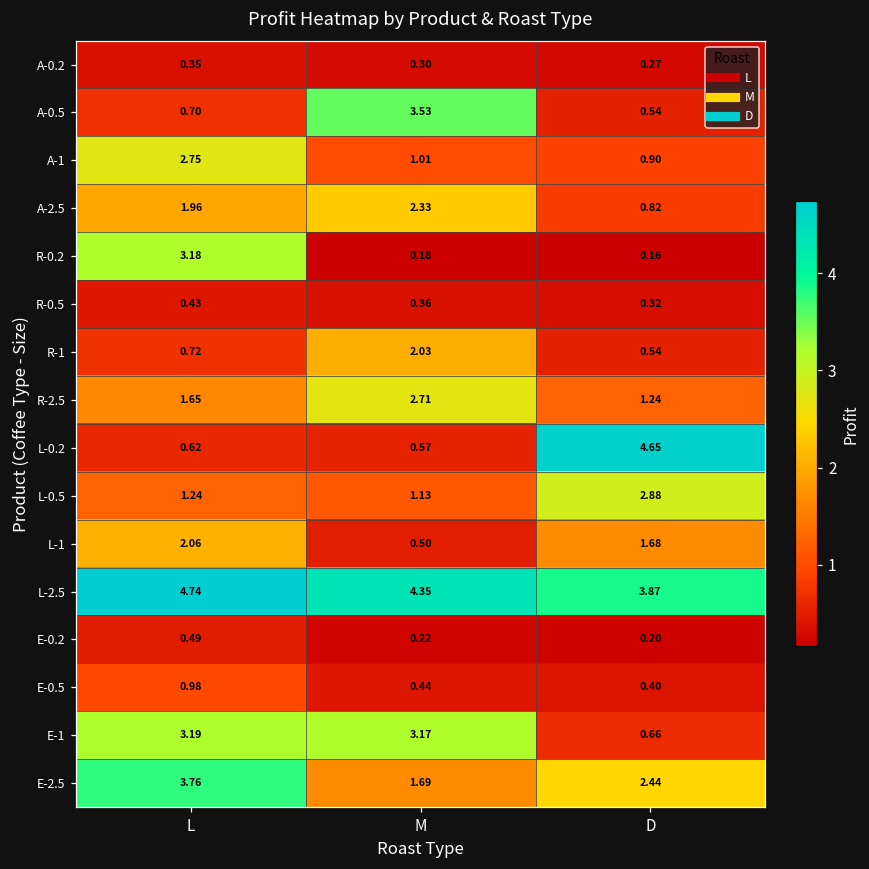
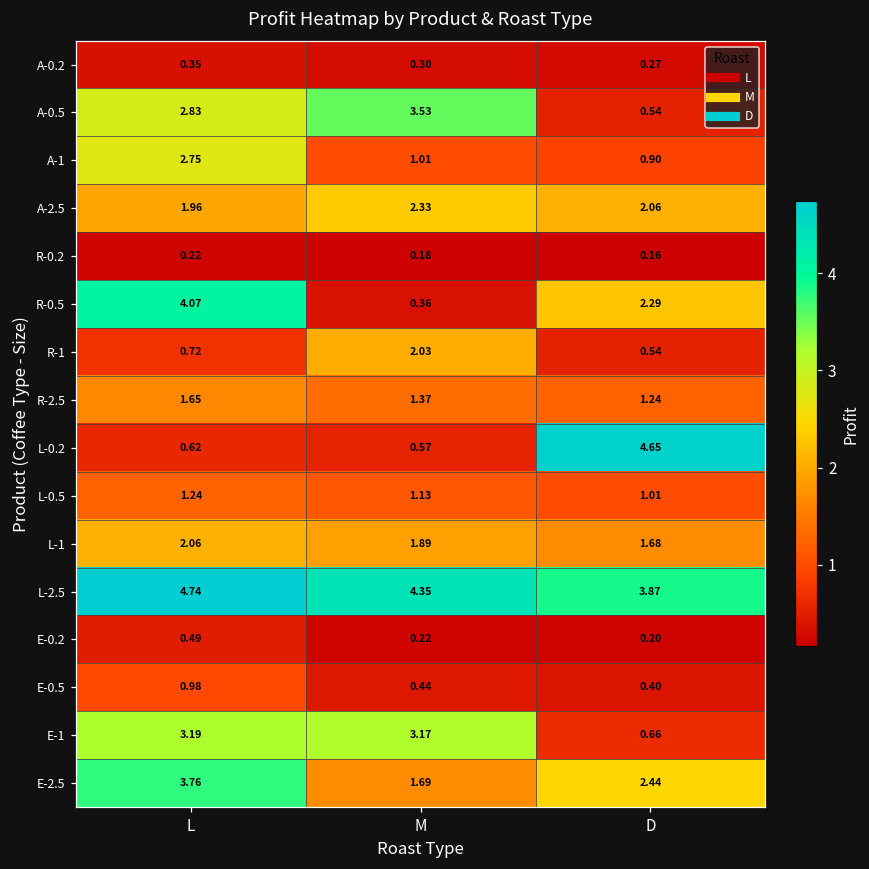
A-0.5, L: 0.70 -> 2.83
A-2.5, D: 0.82 -> 2.06
R-0.2, L: 3.18 -> 0.22
R-0.5, L: 0.43 -> 4.07
R-0.5, D: 0.32 -> 2.29
R-2.5, M: 2.71 -> 1.37
L-0.5, D: 2.88 -> 1.01
L-1, M: 0.50 -> 1.89
